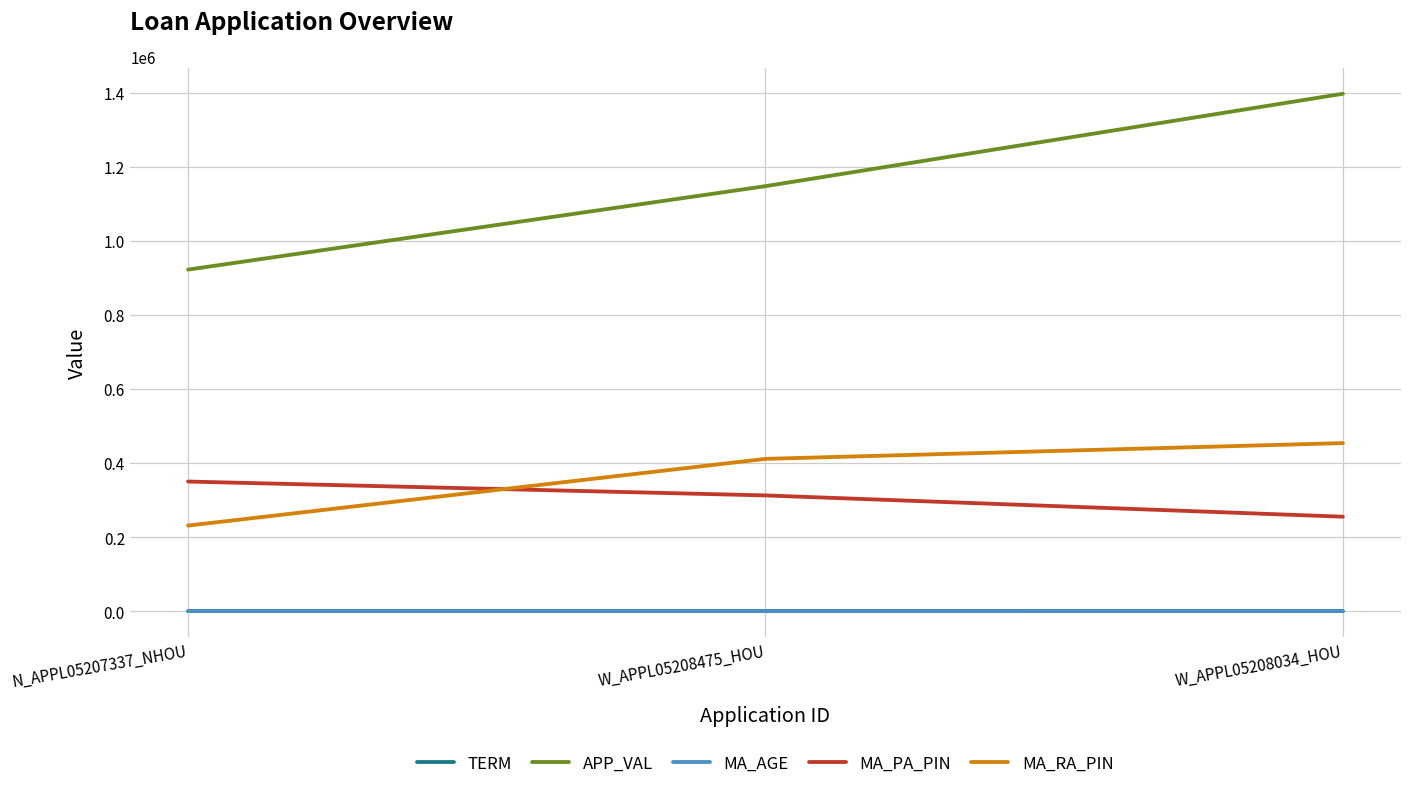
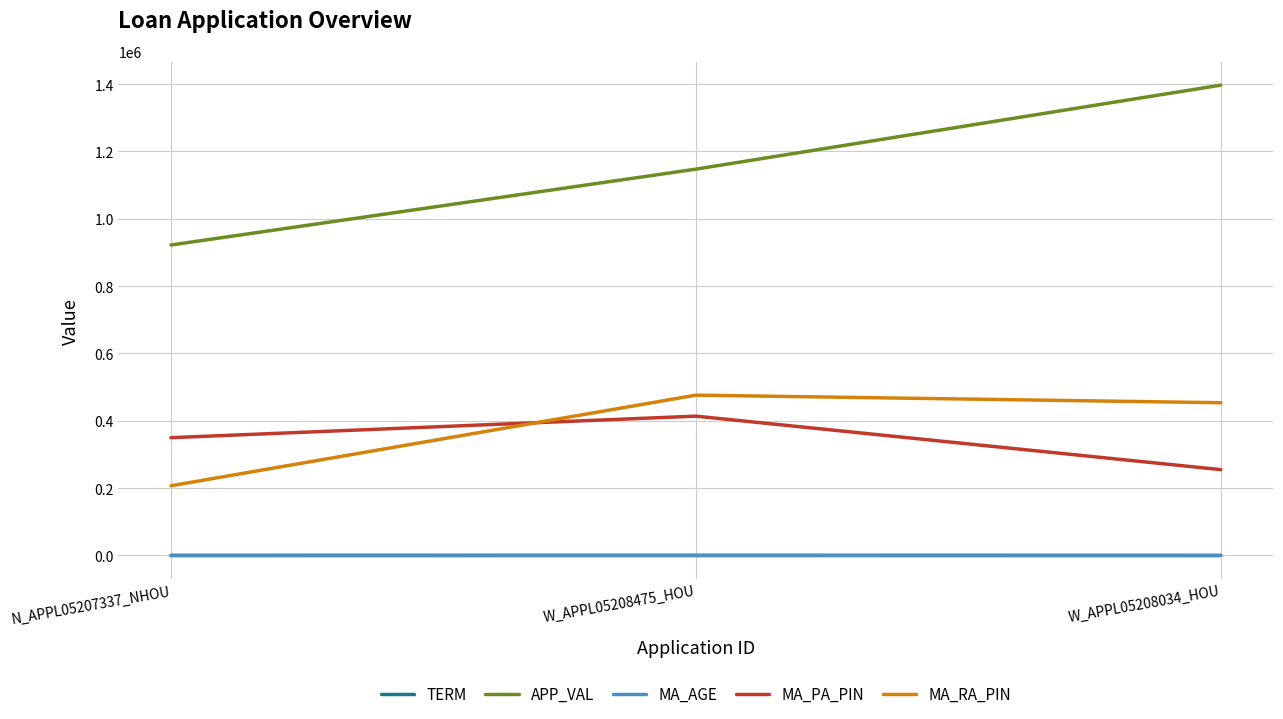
MA_RA_PIN, N_APPL05207337_NHOU: 230000 -> 210000
MA_PA_PIN, W_APPL05208475_HOU: 310000 -> 410000
MA_RA_PIN, W_APPL05208475_HOU: 410000 -> 480000
